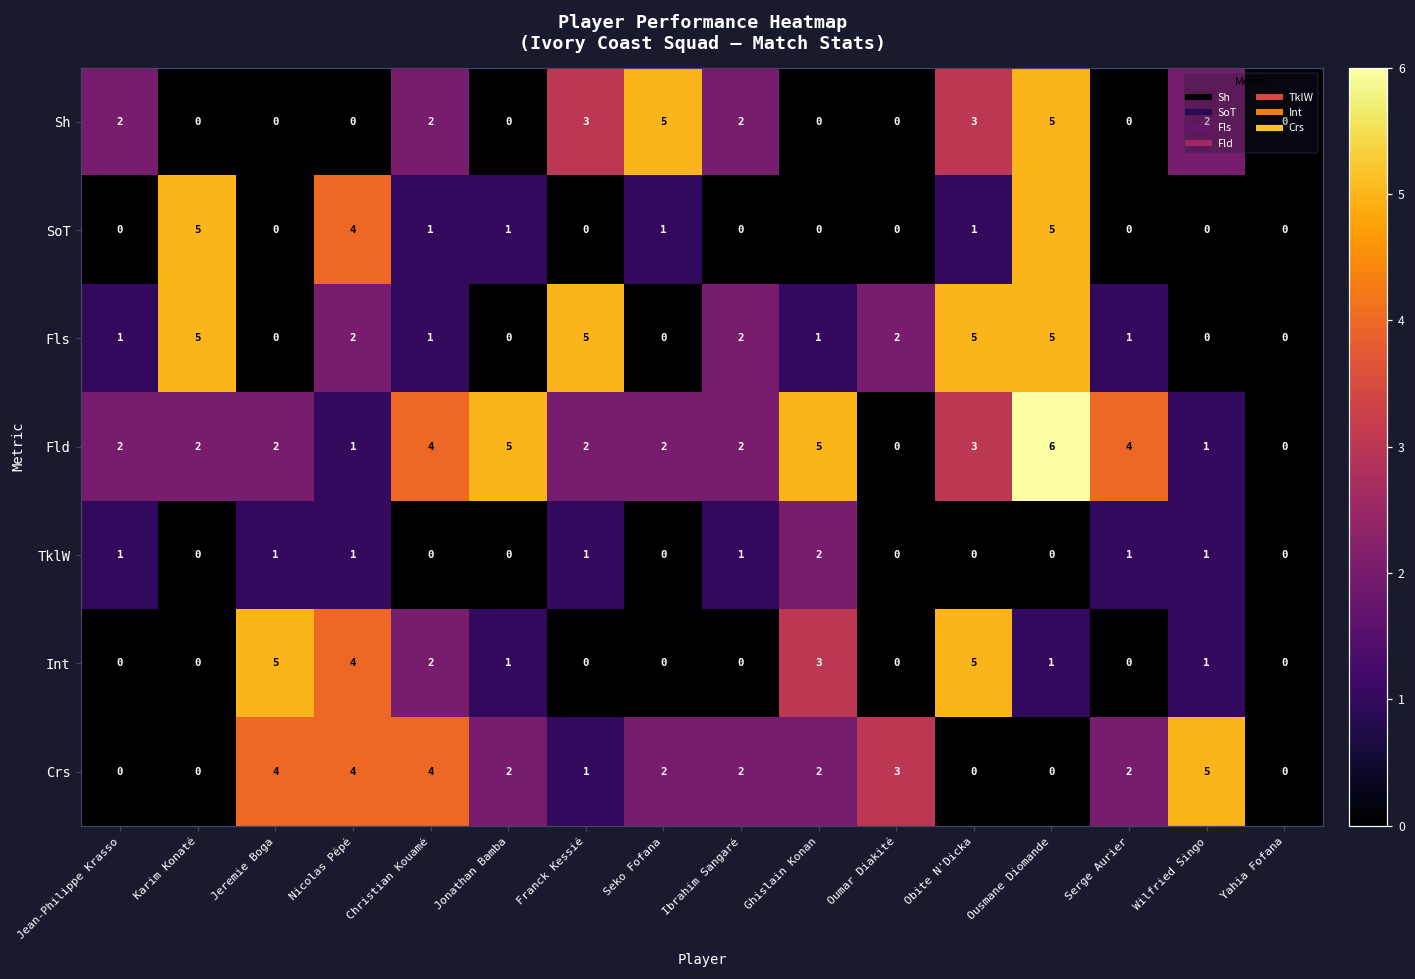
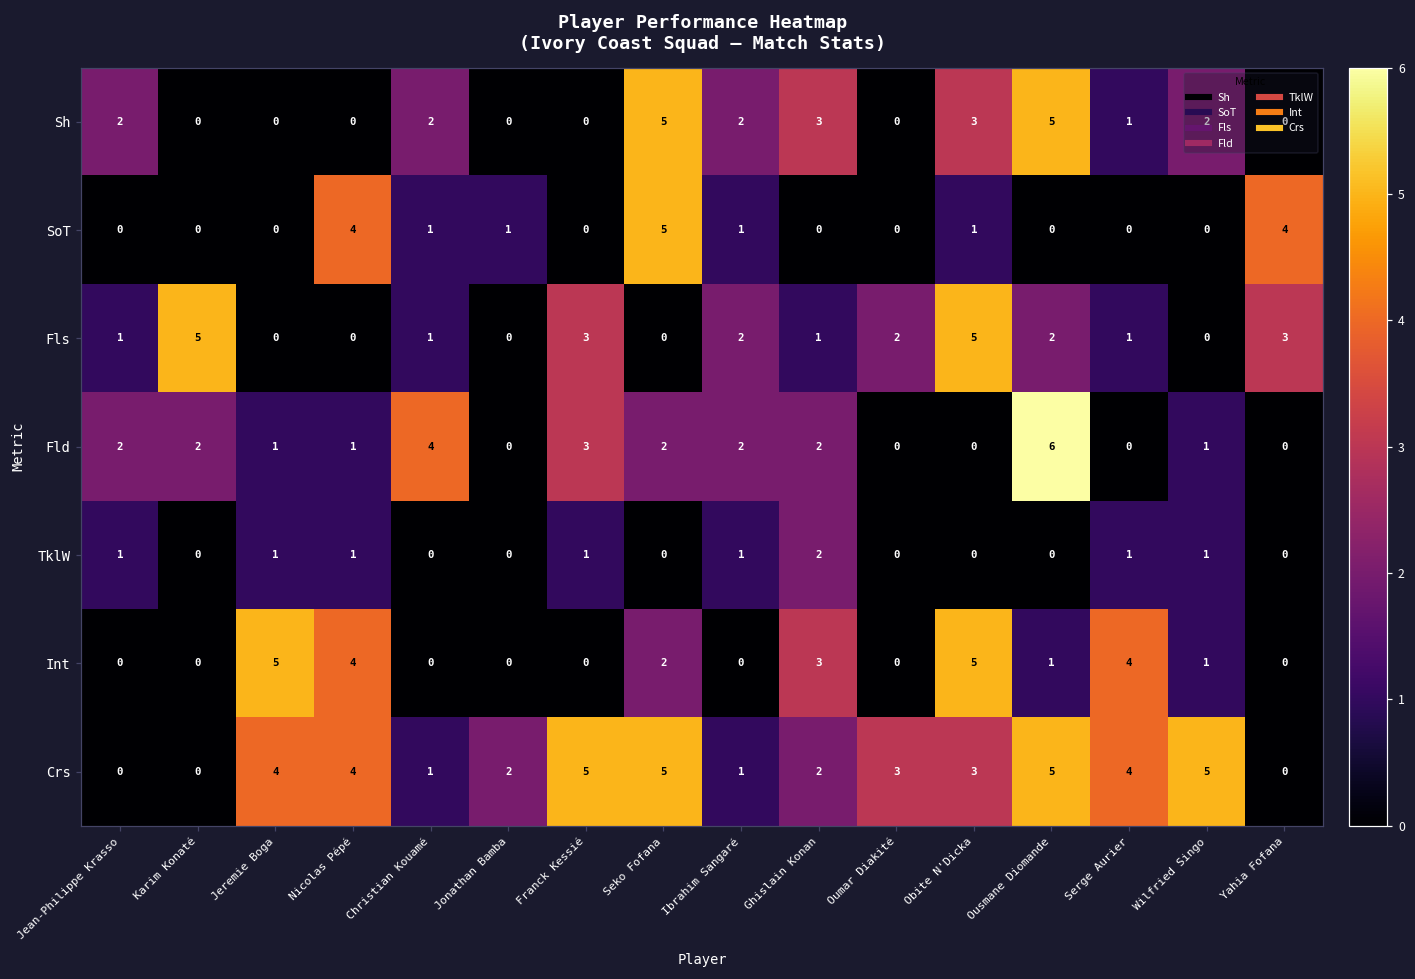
Sh, Franck Kessié: 3 -> 0
Sh, Ghislain Konan: 0 -> 3
Sh, Serge Aurier: 0 -> 1
SoT, Karim Konaté: 5 -> 0
SoT, Seko Fofana: 1 -> 5
SoT, Ibrahim Sangaré: 0 -> 1
SoT, Ousmane Diomande: 5 -> 0
SoT, Yahia Fofana: 0 -> 4
Fls, Nicolas Pépé: 2 -> 0
Fls, Franck Kessié: 5 -> 3
Fls, Ousmane Diomande: 5 -> 2
Fls, Yahia Fofana: 0 -> 3
Fld, Jeremie Boga: 2 -> 1
Fld, Jonathan Bamba: 5 -> 0
Fld, Franck Kessié: 2 -> 3
Fld, Ghislain Konan: 5 -> 2
Fld, Obite N'Dicka: 3 -> 0
Fld, Serge Aurier: 4 -> 0
Int, Christian Kouamé: 2 -> 0
Int, Jonathan Bamba: 1 -> 0
Int, Seko Fofana: 0 -> 2
Int, Serge Aurier: 0 -> 4
Crs, Christian Kouamé: 4 -> 1
Crs, Franck Kessié: 1 -> 5
Crs, Seko Fofana: 2 -> 5
Crs, Ibrahim Sangaré: 2 -> 1
Crs, Obite N'Dicka: 0 -> 3
Crs, Ousmane Diomande: 0 -> 5
Crs, Serge Aurier: 2 -> 4
